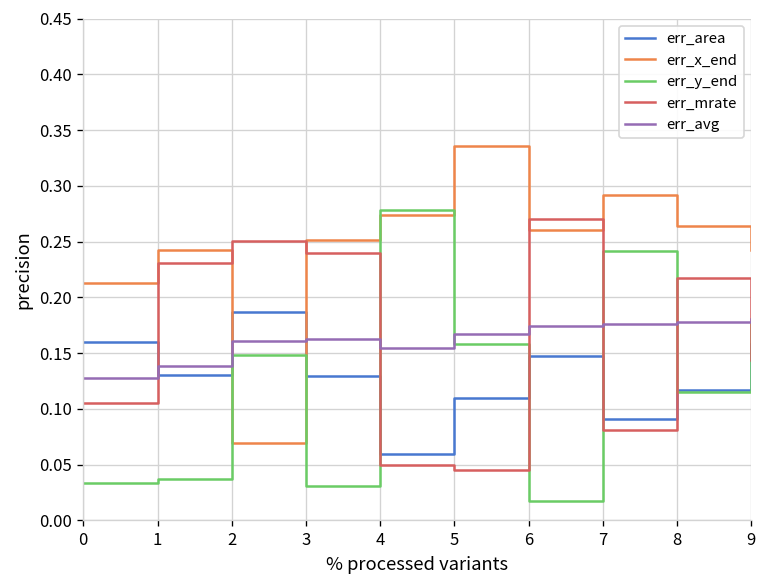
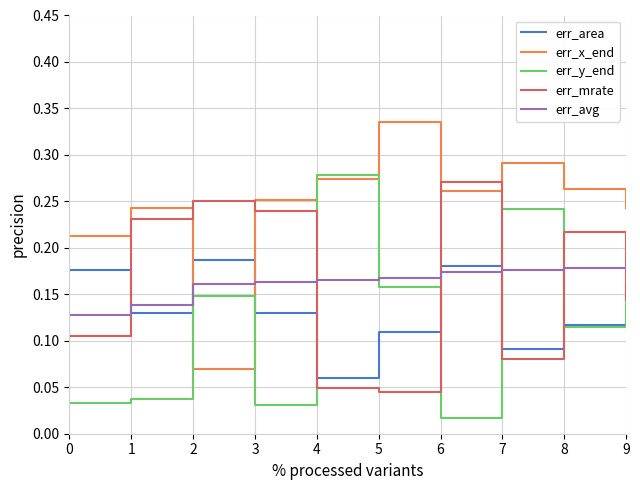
err_area, 0: 0.16 -> 0.18
err_avg, 4: 0.15 -> 0.17
err_area, 6: 0.15 -> 0.18
